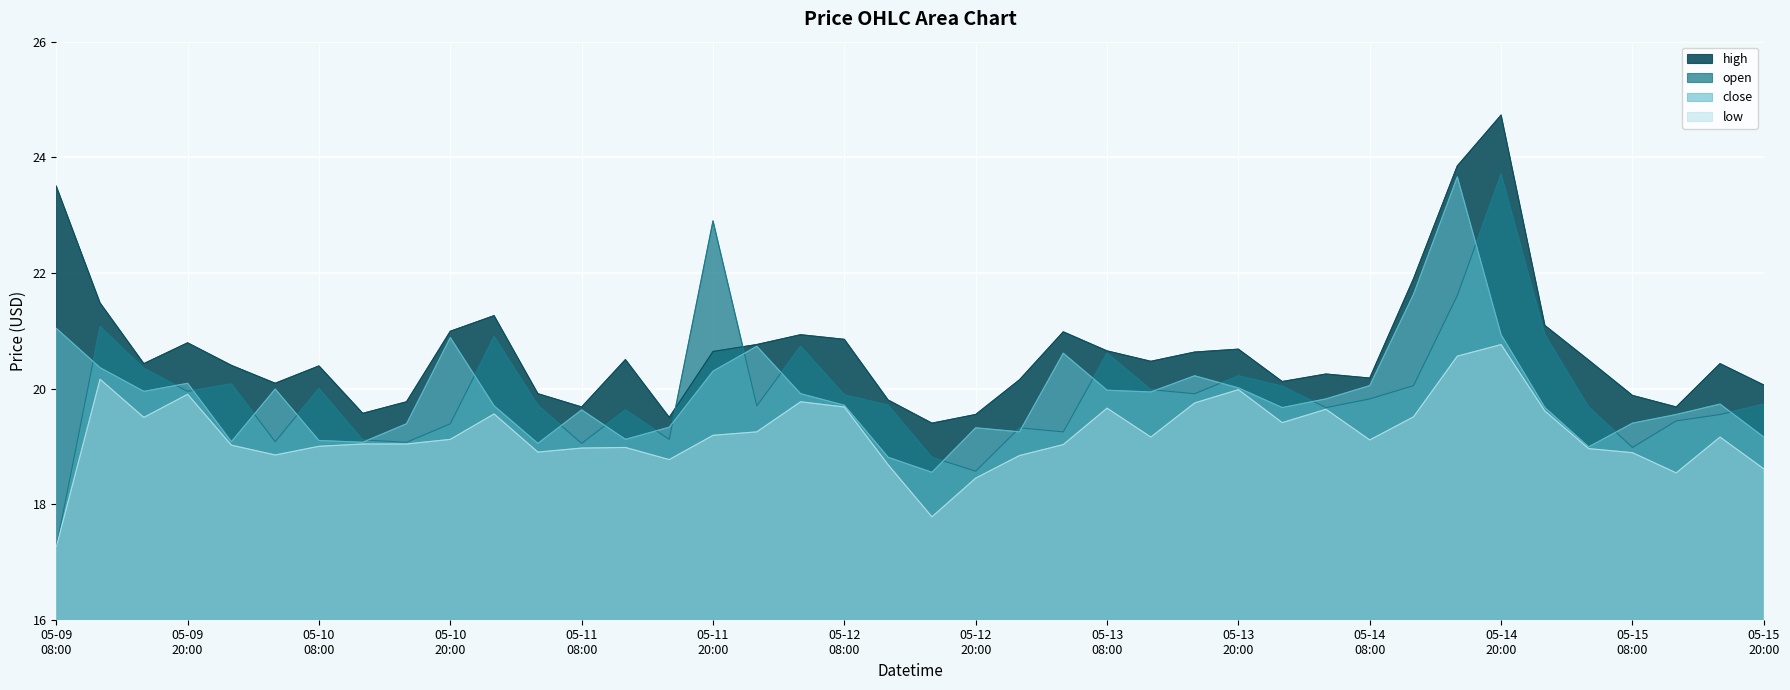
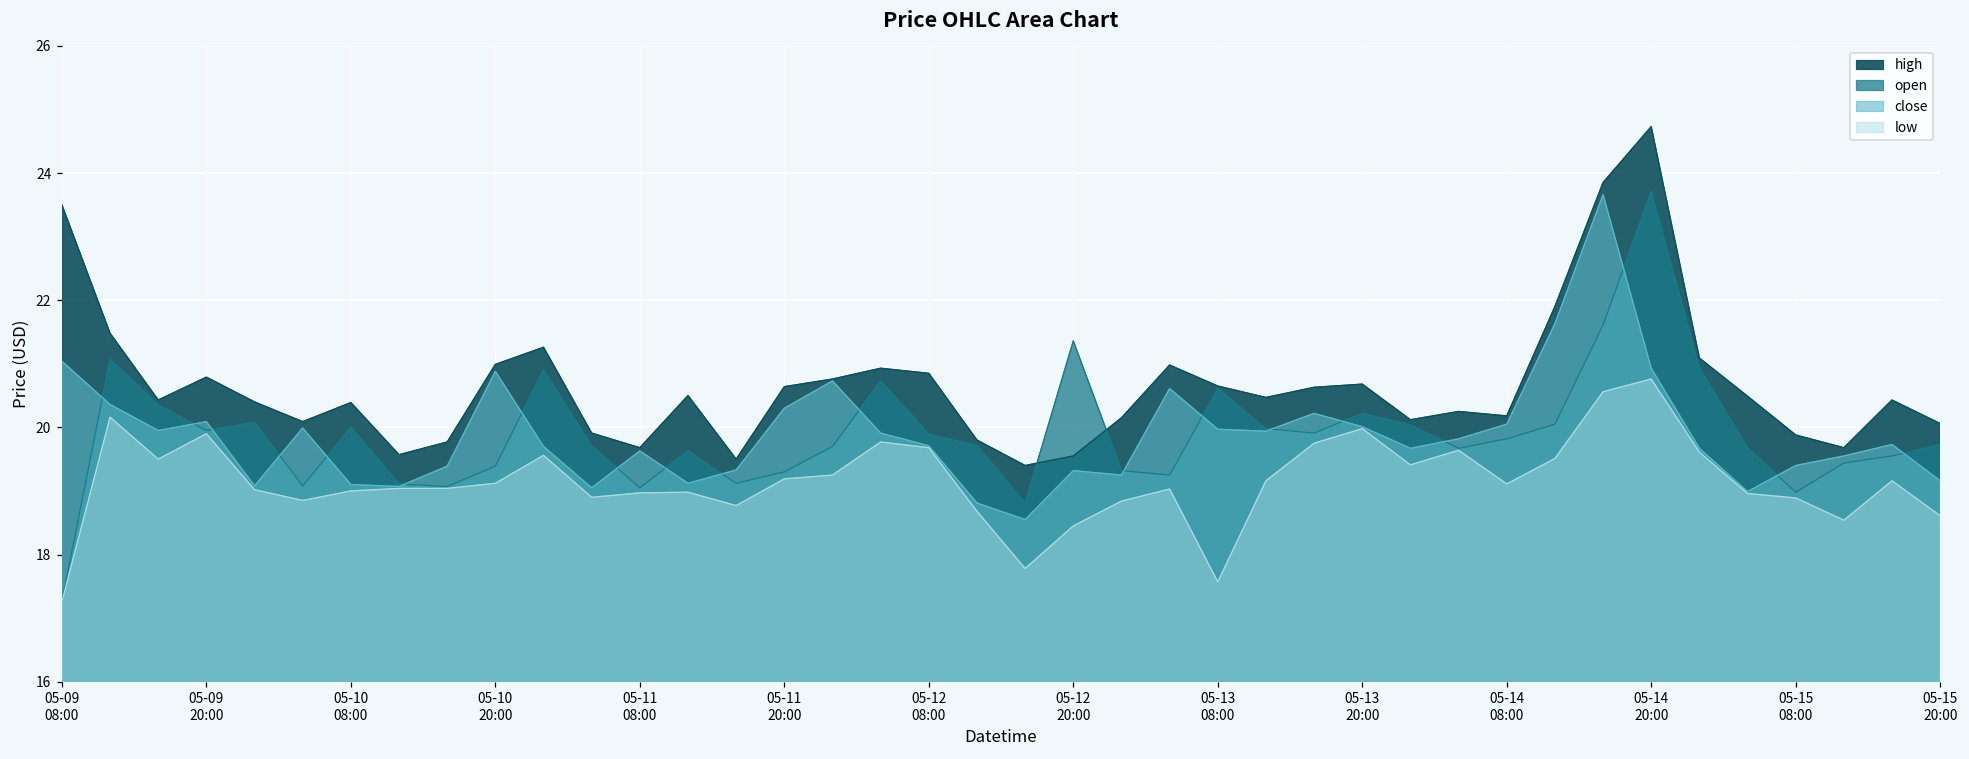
open, 05-11 20:00: 22.9 -> 19.3
open, 05-12 20:00: 18.6 -> 21.4
low, 05-13 08:00: 19.7 -> 17.6
